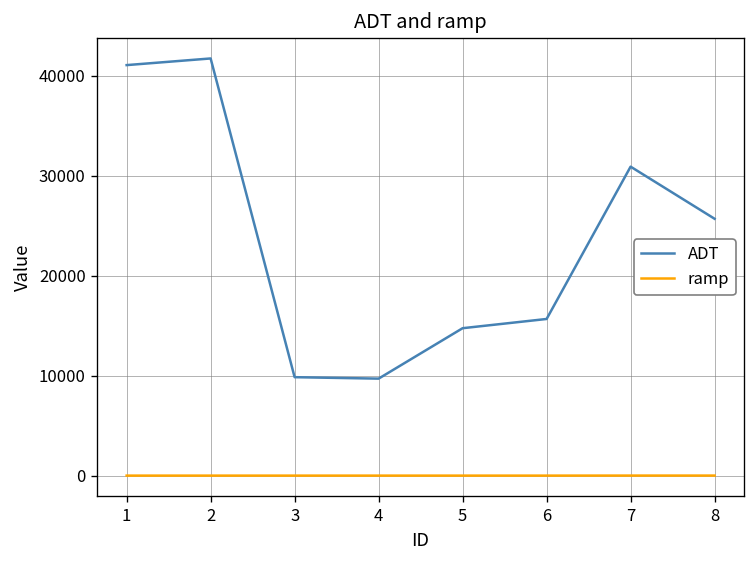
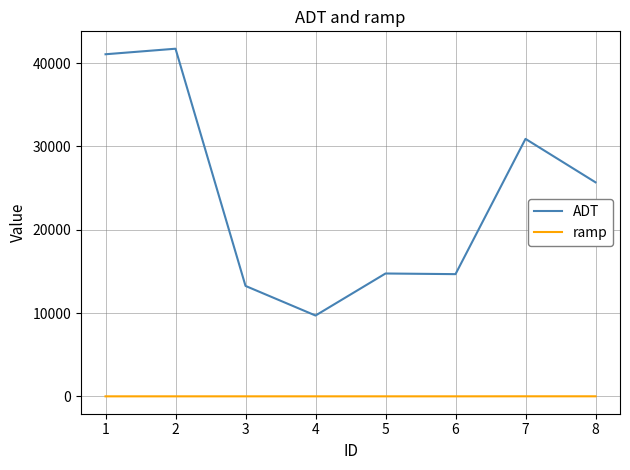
ADT, 3: 10000 -> 13000
ADT, 6: 16000 -> 15000
